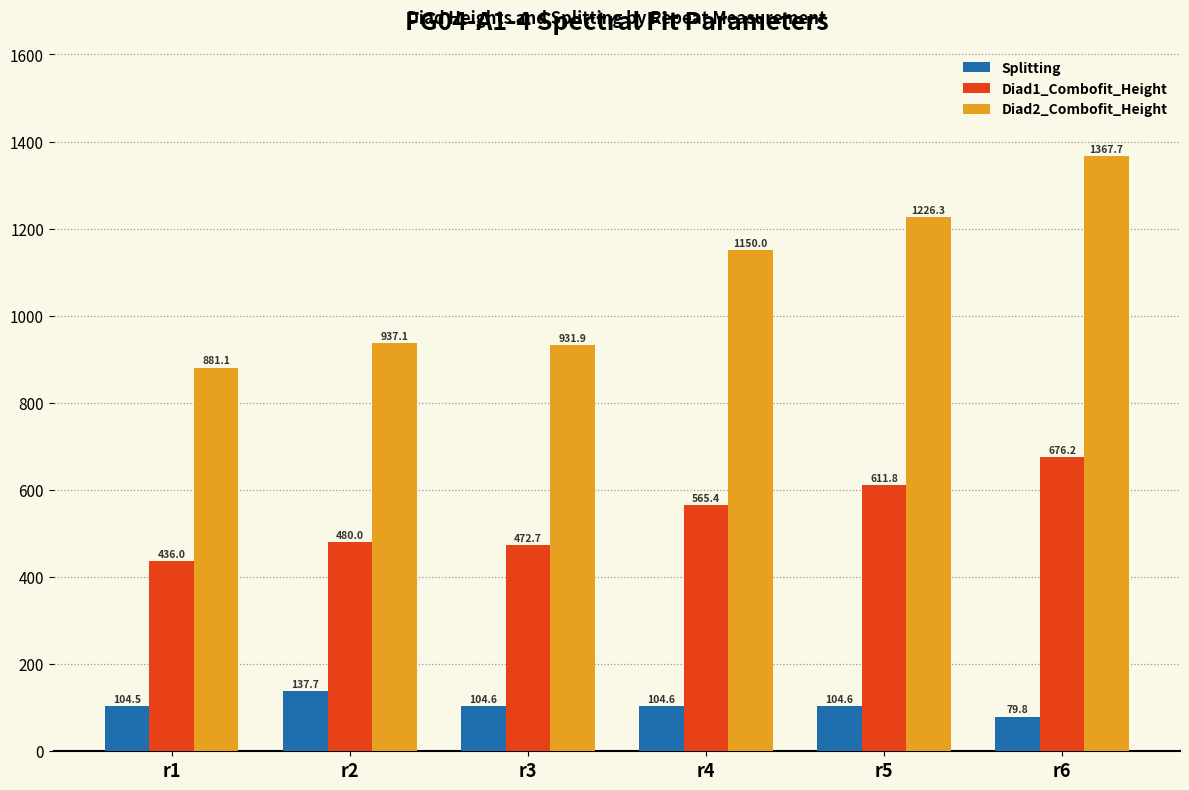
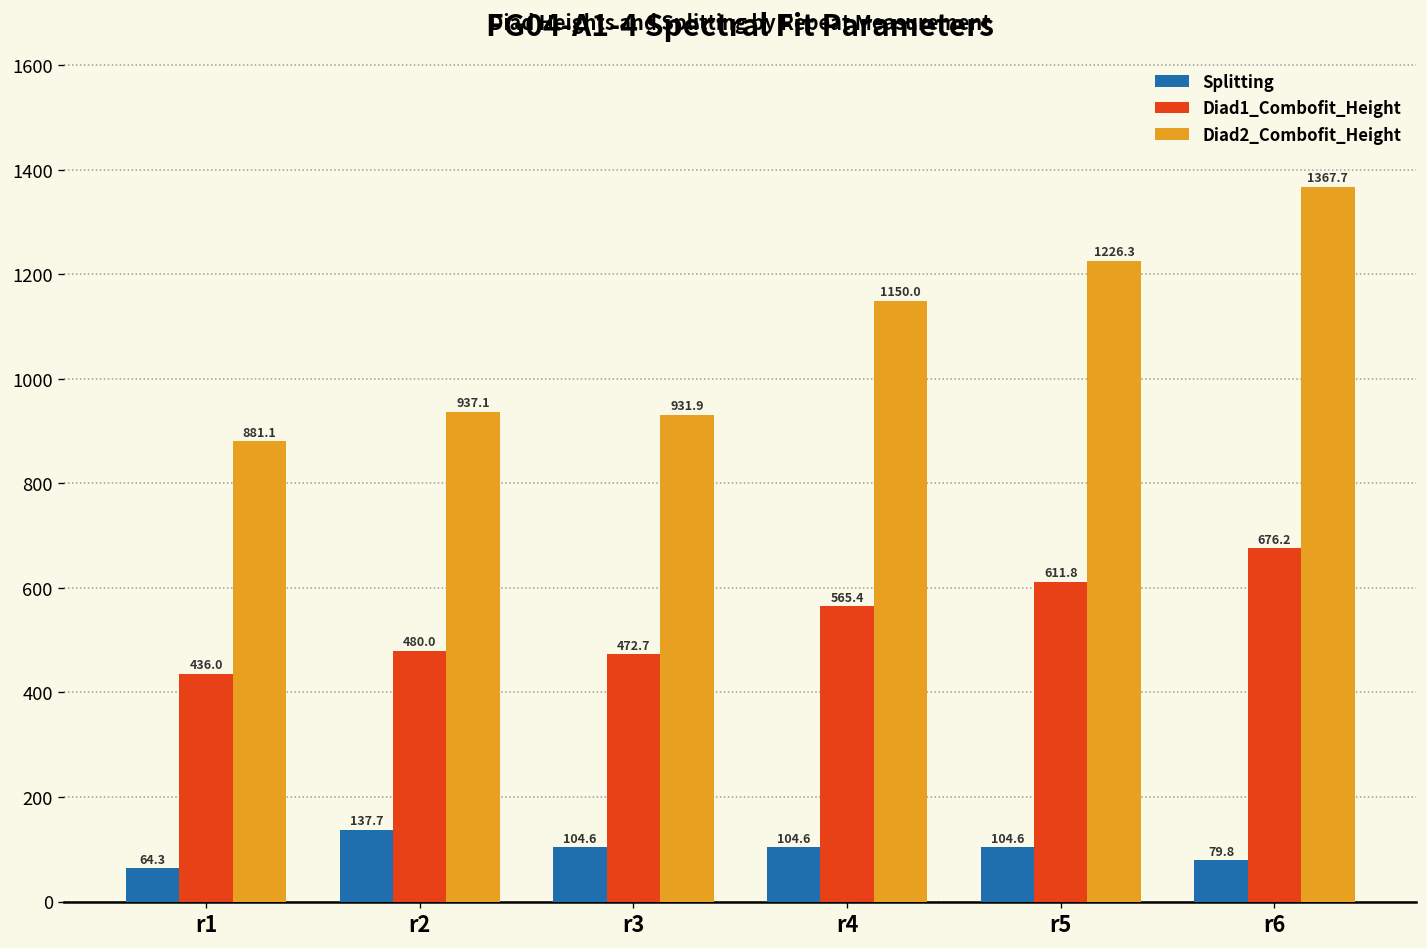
Splitting, r1: 104.5 -> 64.3
